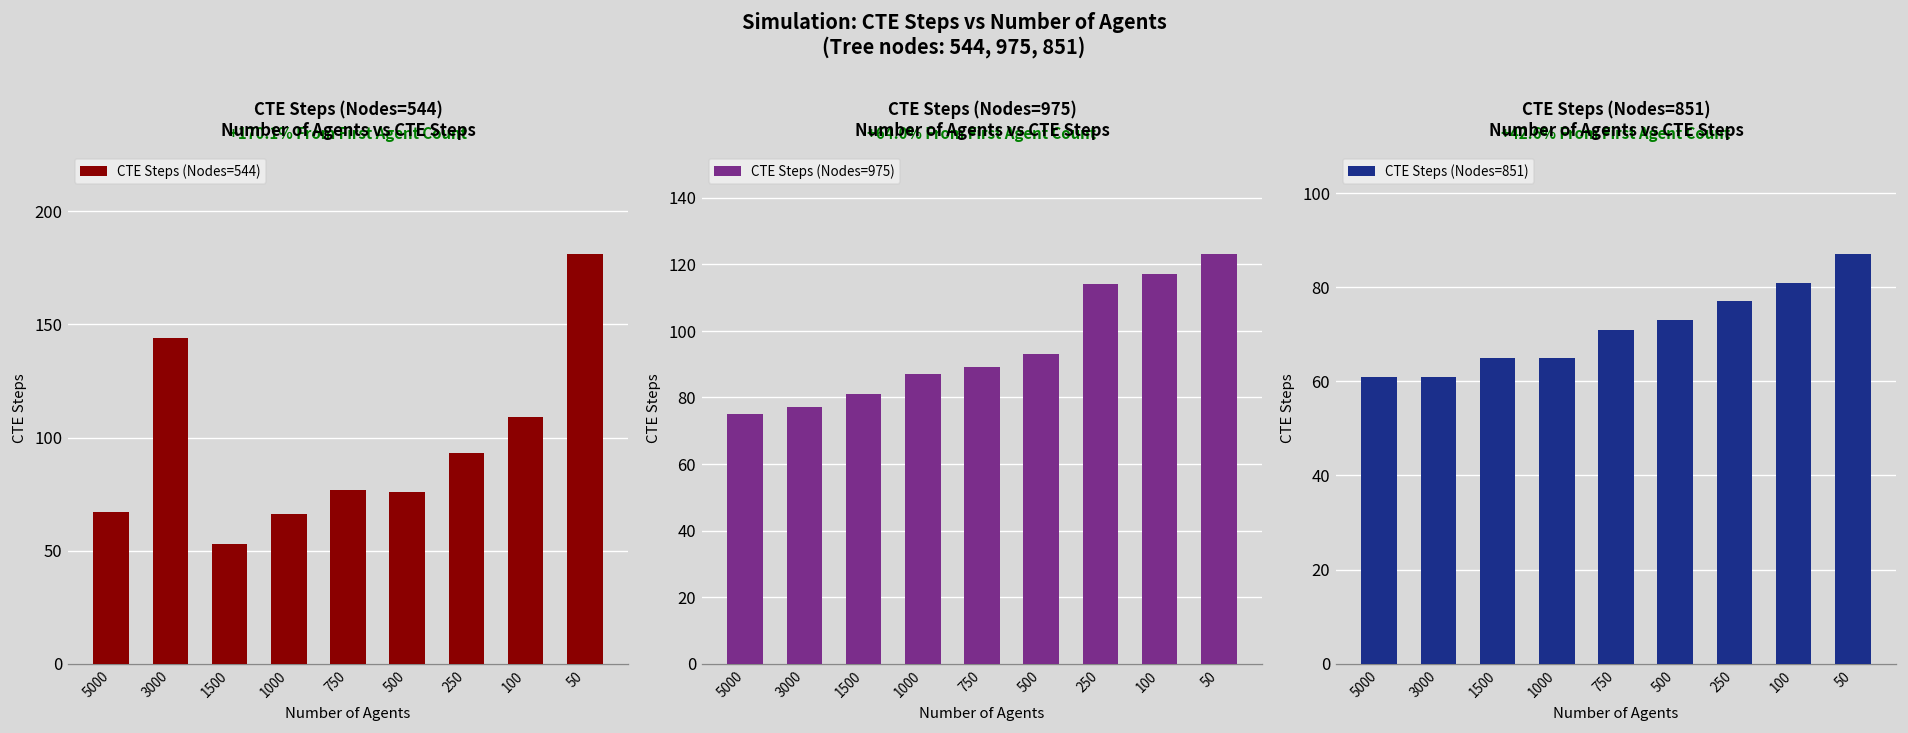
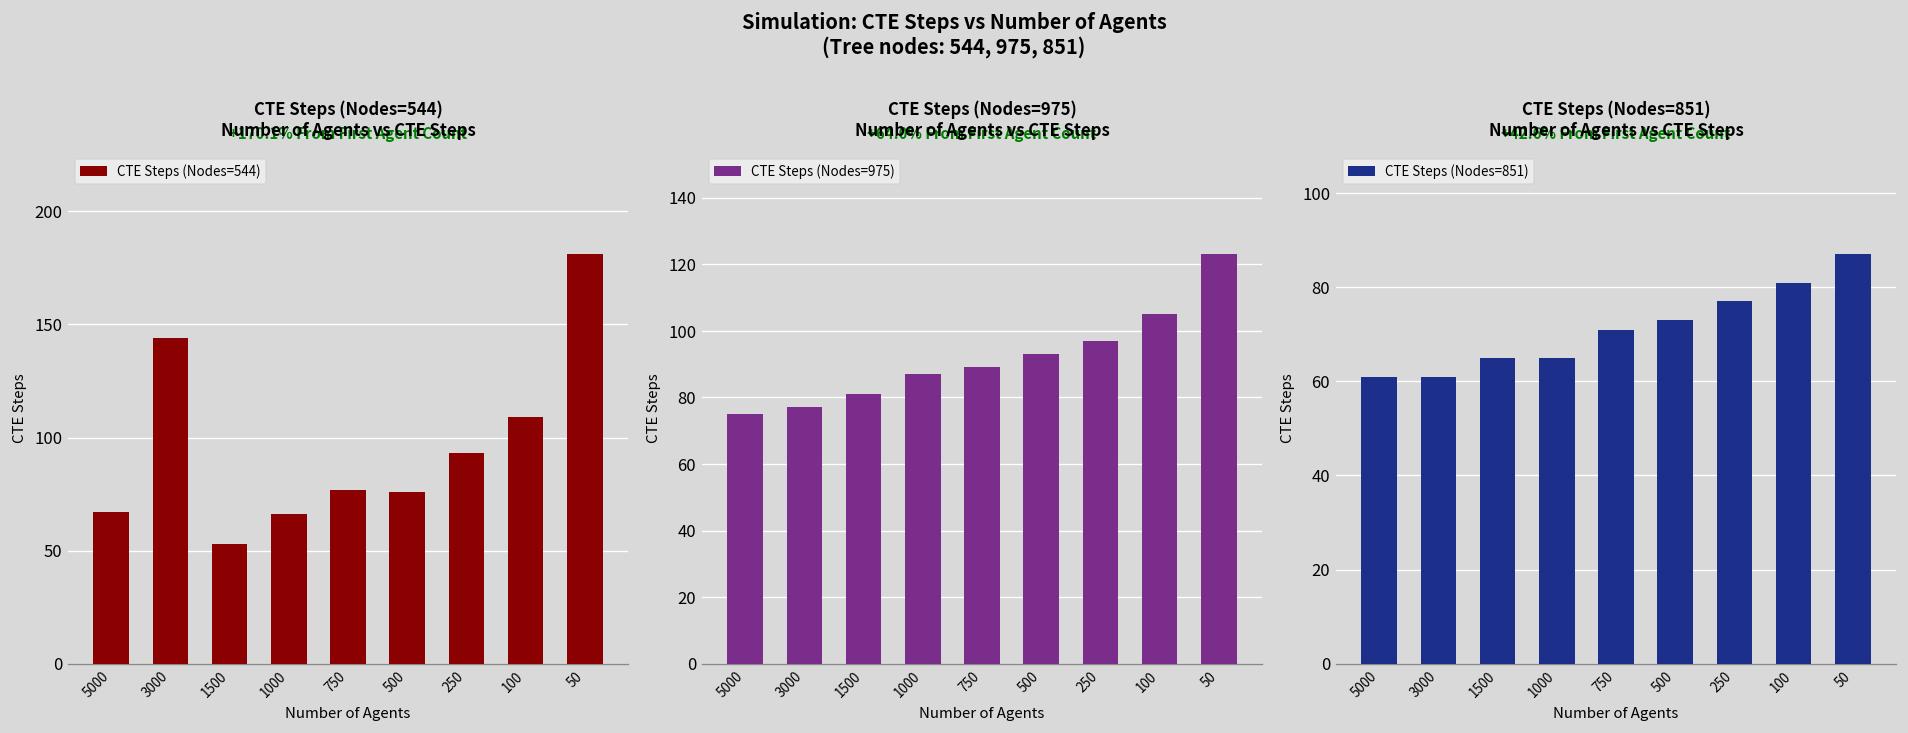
CTE Steps (Nodes=975) Number of Agents vs CTE Steps, 250: 114 -> 97
CTE Steps (Nodes=975) Number of Agents vs CTE Steps, 100: 117 -> 105
